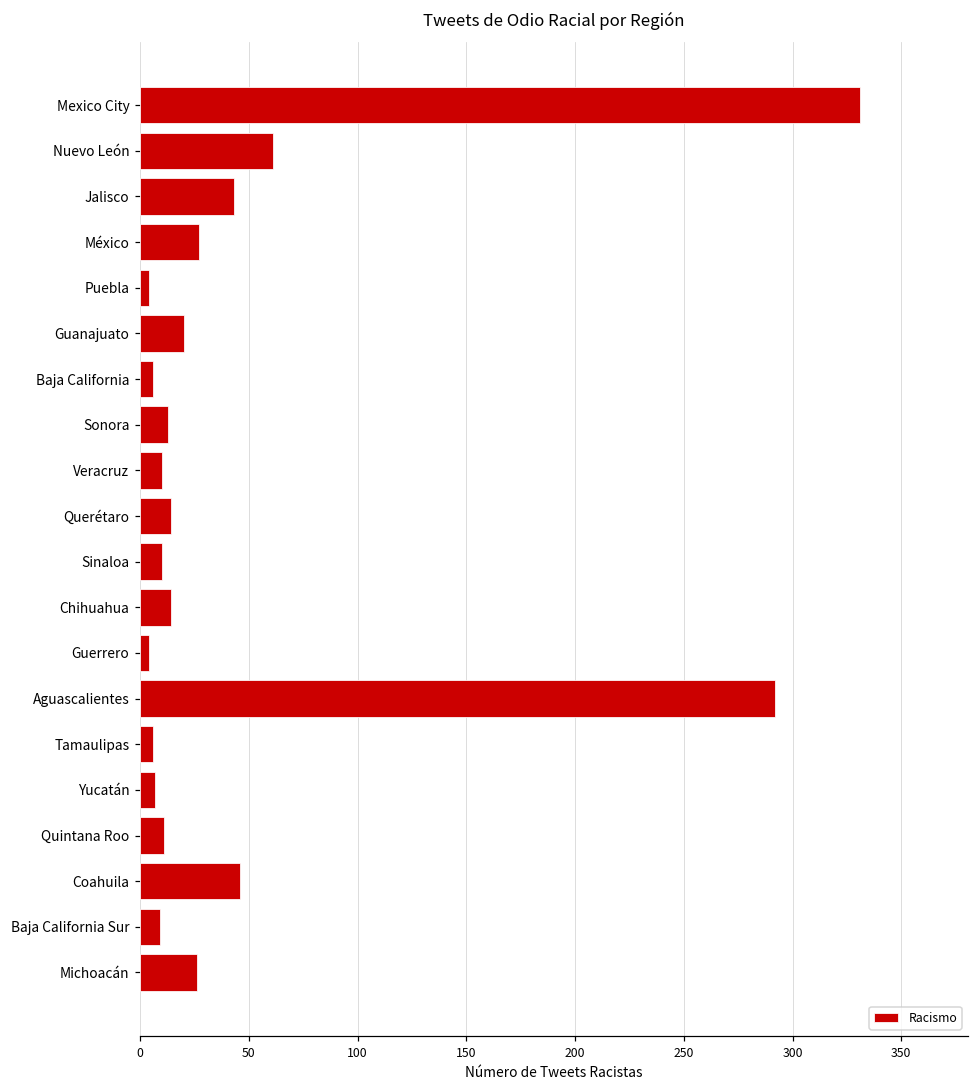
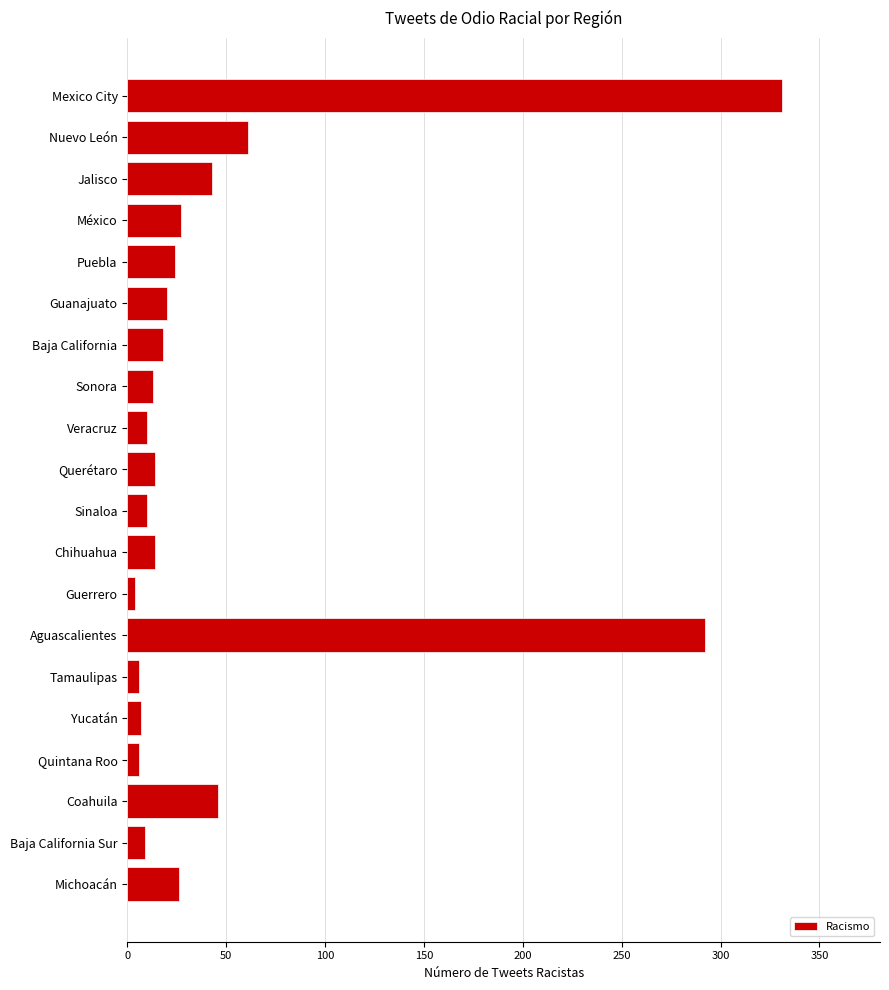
Puebla: 4 -> 24
Baja California: 6 -> 18
Quintana Roo: 11 -> 6
